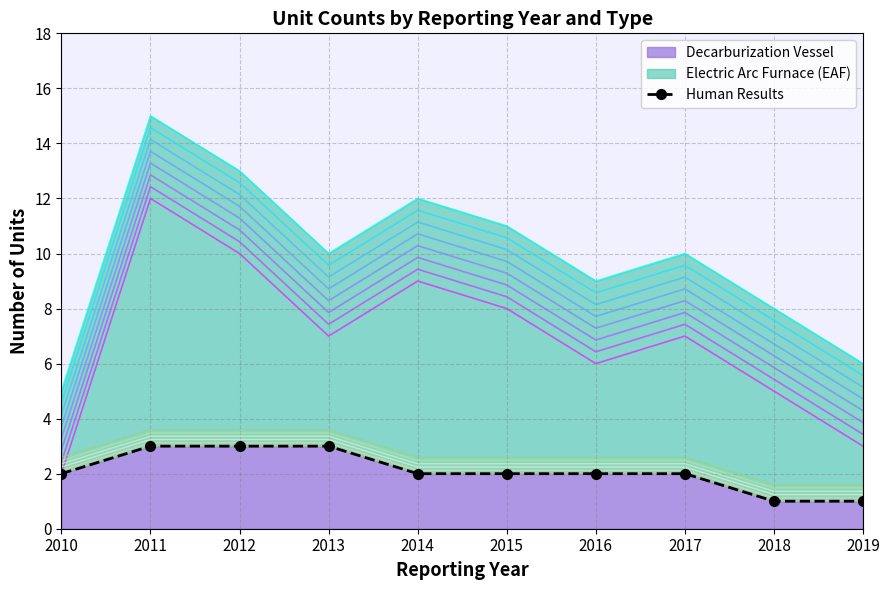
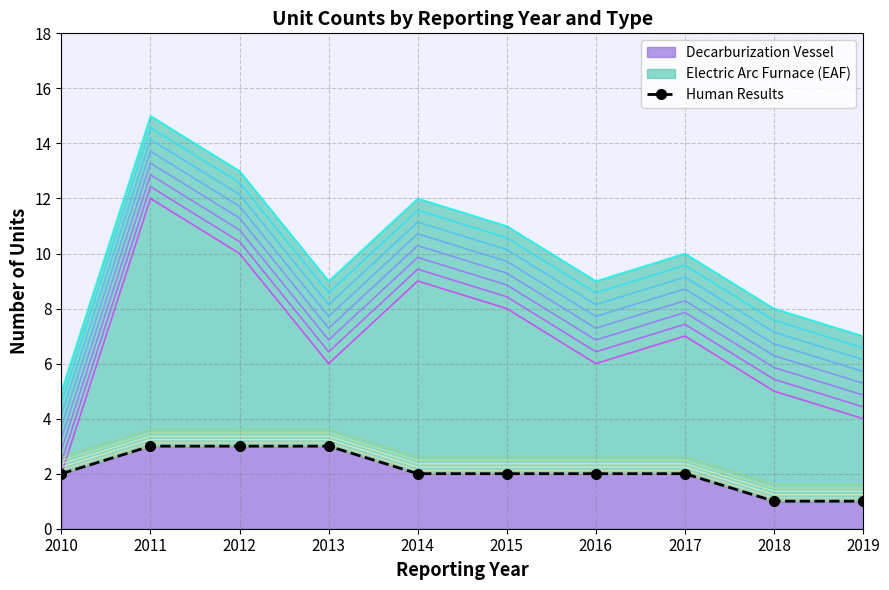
Electric Arc Furnace (EAF), 2013: 7 -> 6
Electric Arc Furnace (EAF), 2019: 5 -> 6
